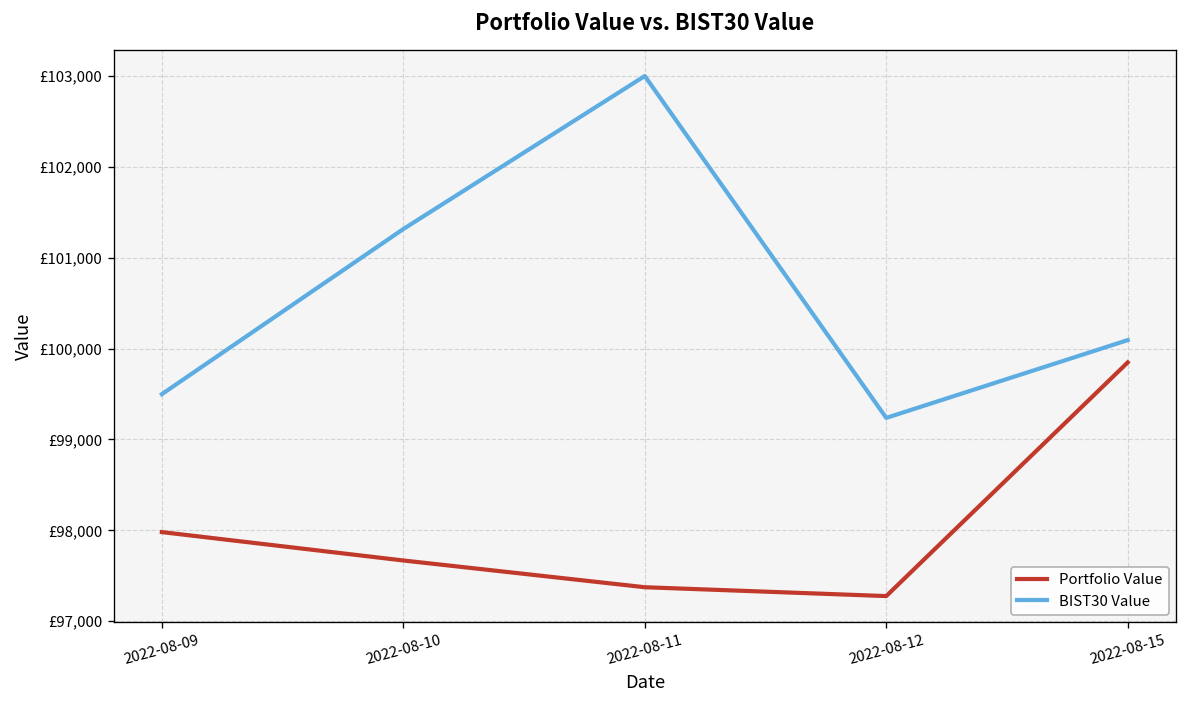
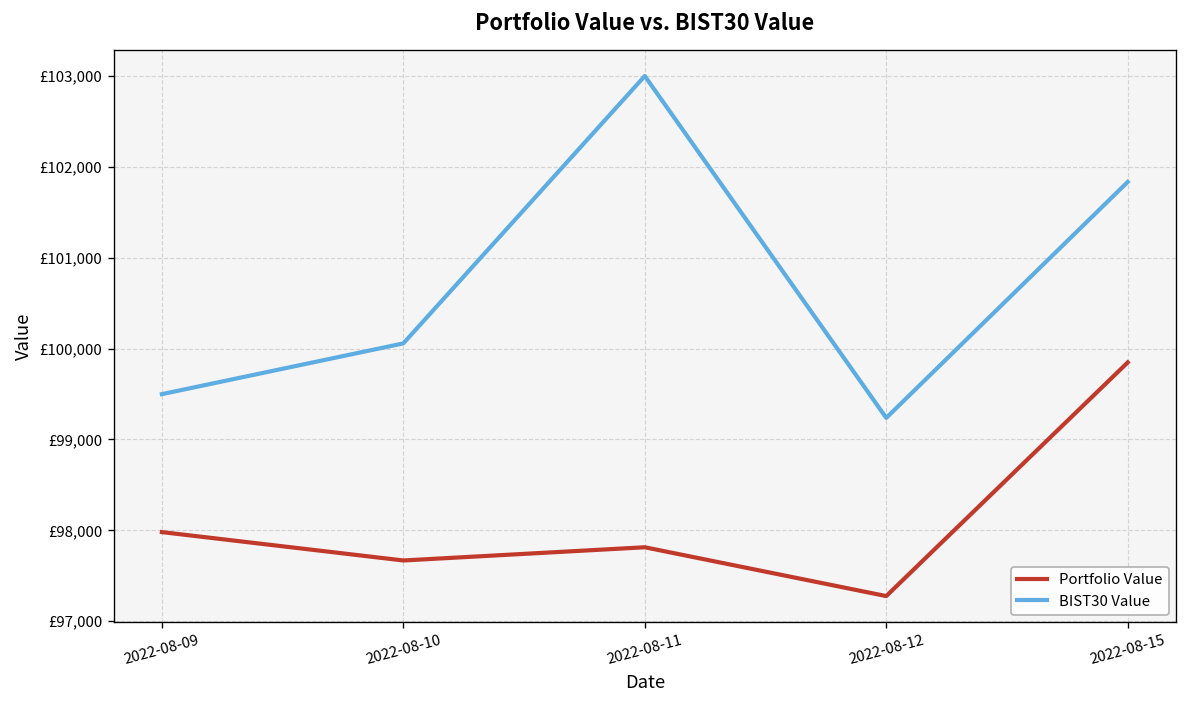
BIST30 Value, 2022-08-10: £101,300 -> £100,100
Portfolio Value, 2022-08-11: £97,400 -> £97,800
BIST30 Value, 2022-08-15: £100,100 -> £101,800
